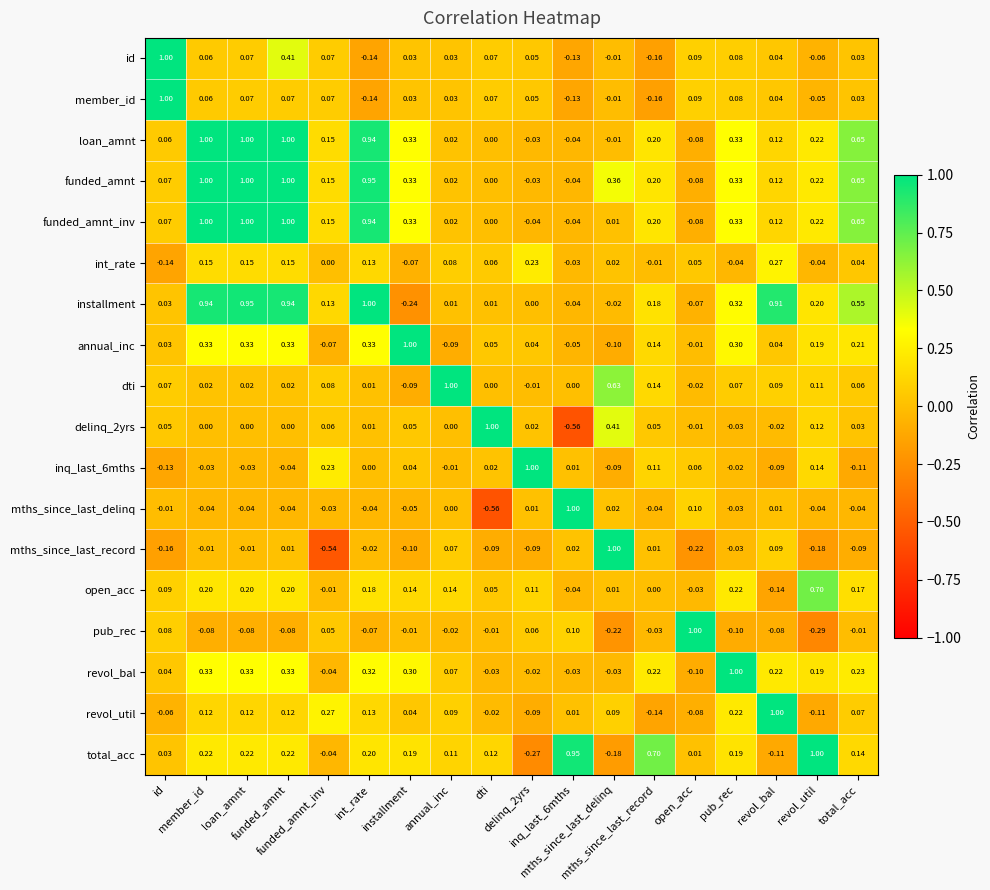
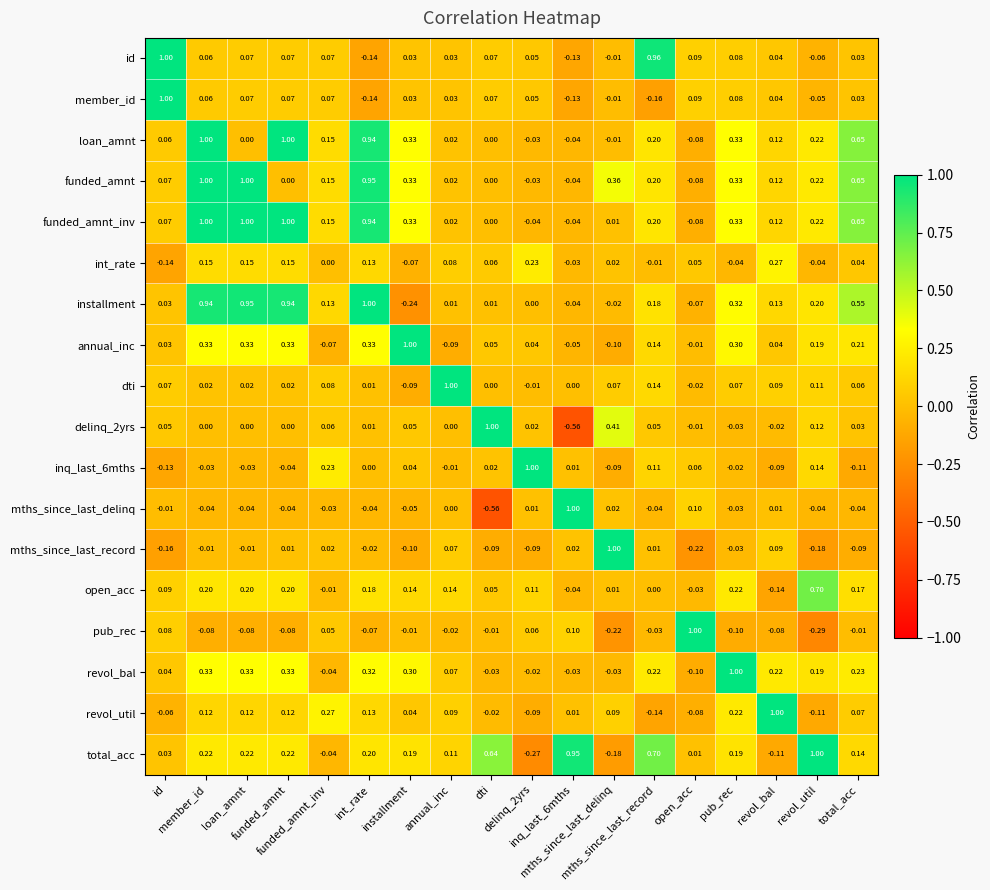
id, funded_amnt: 0.41 -> 0.07
id, mths_since_last_record: -0.16 -> 0.96
loan_amnt, loan_amnt: 1.00 -> 0.00
funded_amnt, funded_amnt: 1.00 -> 0.00
installment, revol_bal: 0.91 -> 0.13
dti, mths_since_last_delinq: 0.63 -> 0.07
mths_since_last_record, funded_amnt_inv: -0.54 -> 0.02
total_acc, dti: 0.12 -> 0.64
